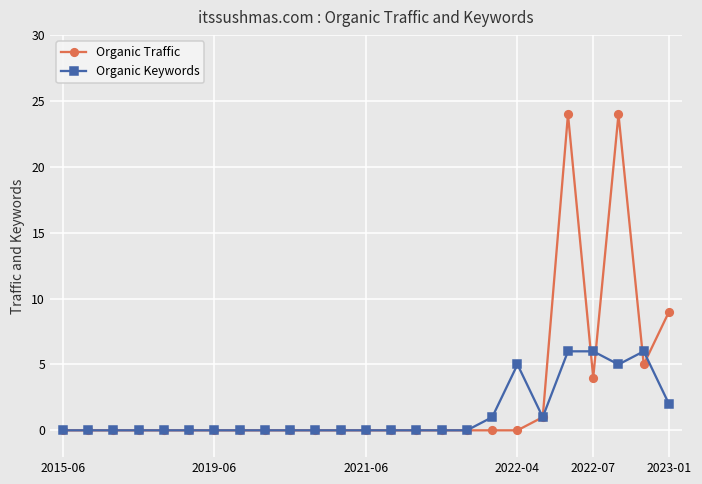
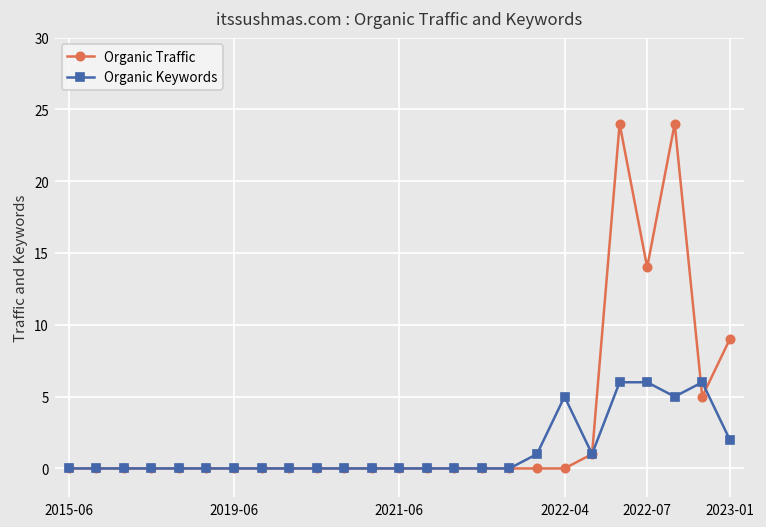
Organic Traffic, 2022-07: 4 -> 14
